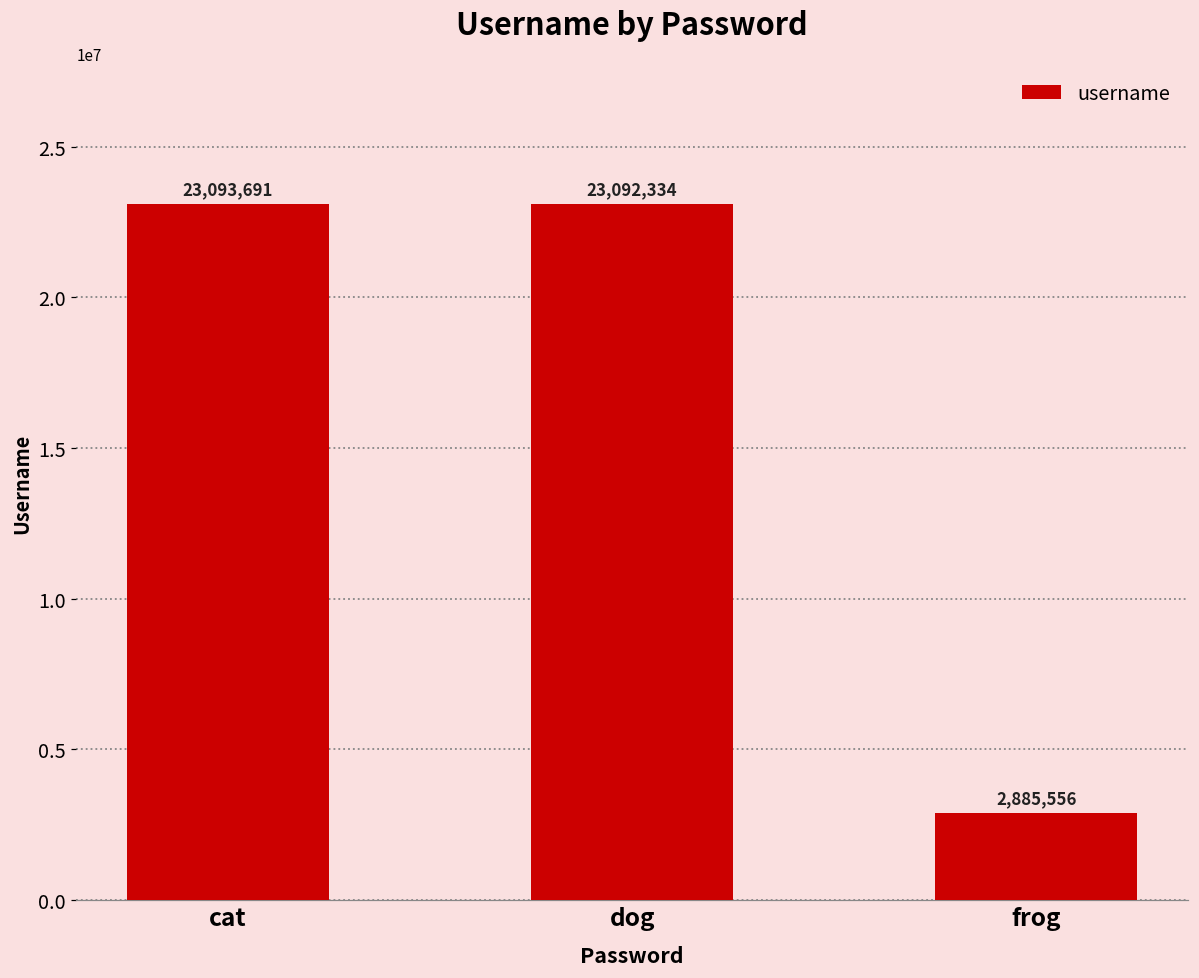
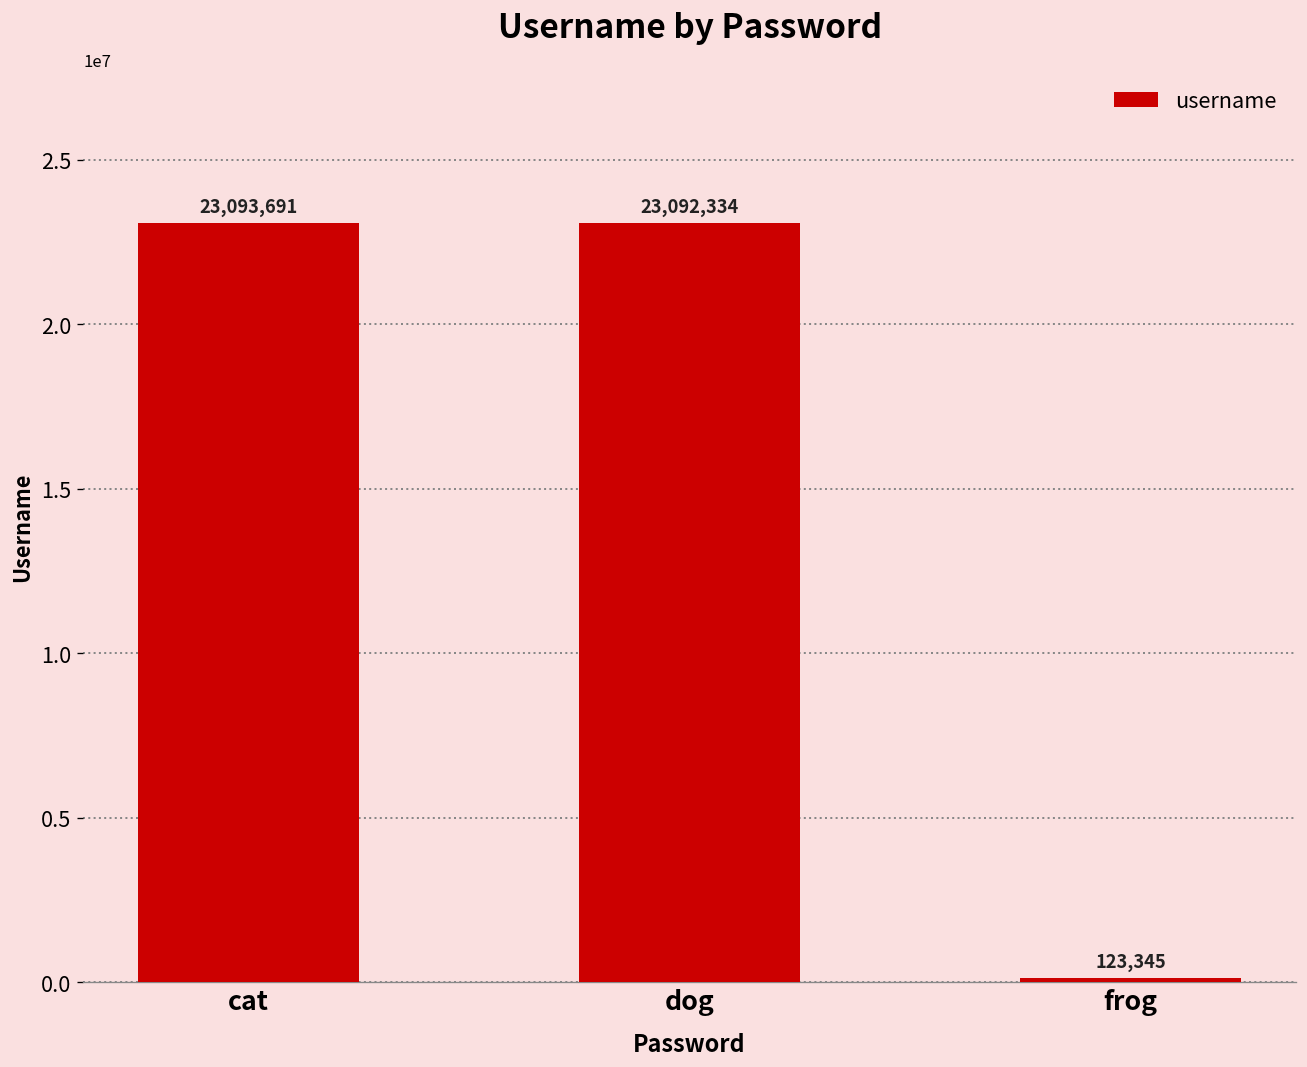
frog: 2,885,556 -> 123,345
